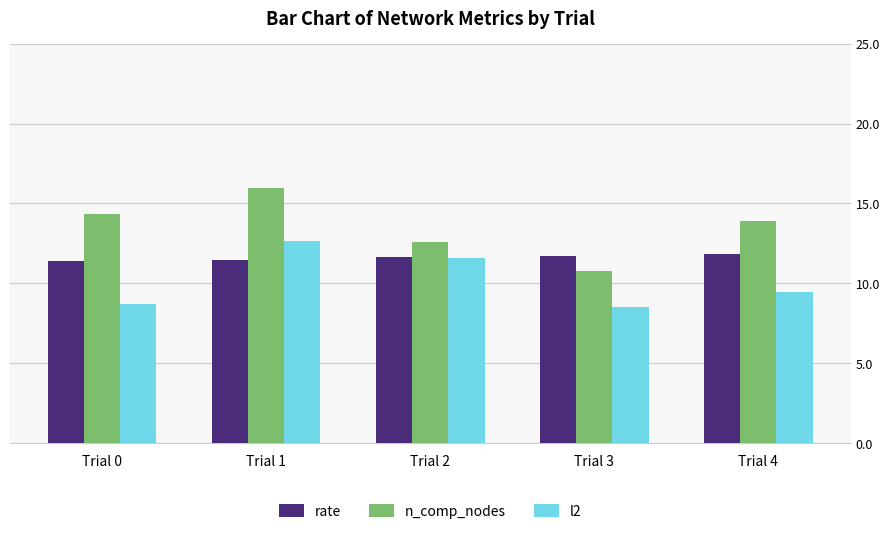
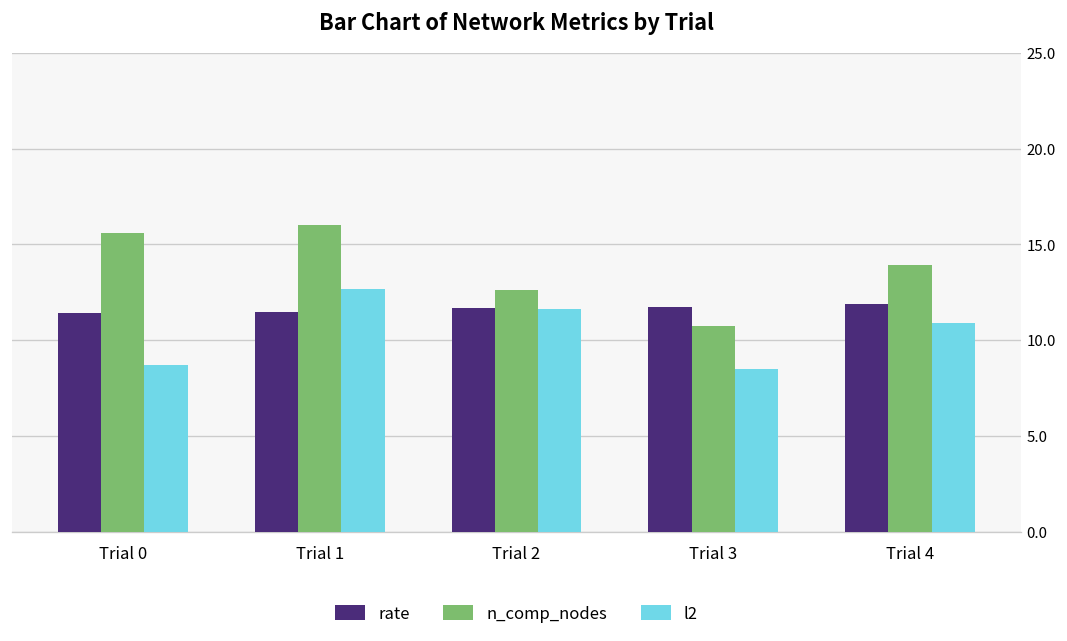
n_comp_nodes, Trial 0: 14.3 -> 15.6
l2, Trial 4: 9.5 -> 10.9
